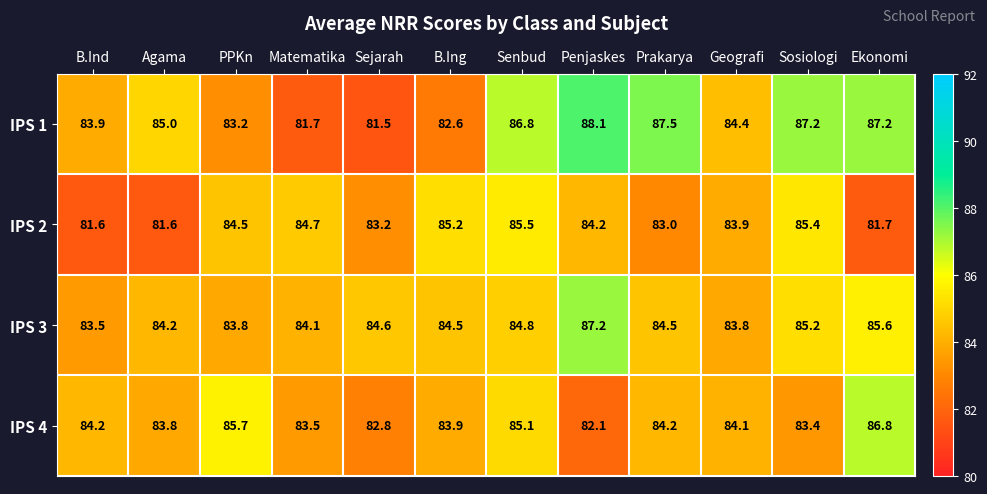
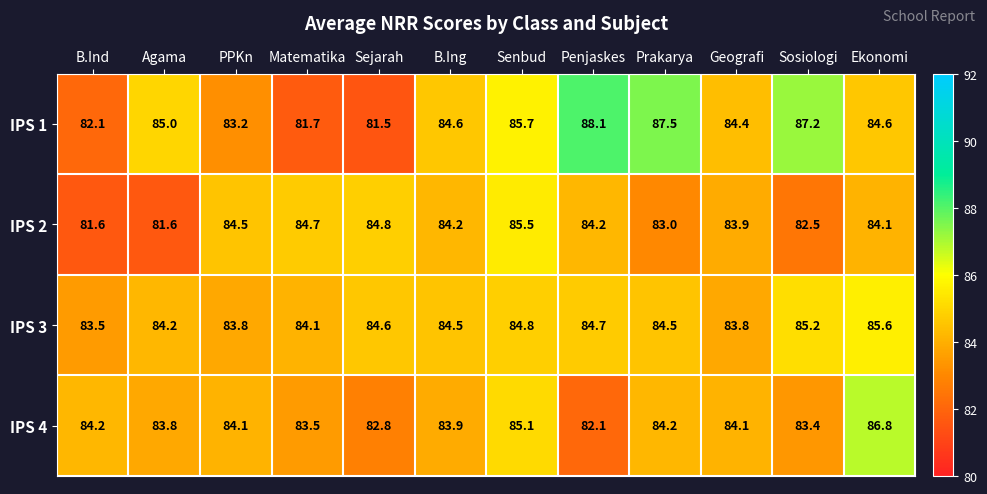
IPS 1, B.Ind: 83.9 -> 82.1
IPS 1, B.Ing: 82.6 -> 84.6
IPS 1, Senbud: 86.8 -> 85.7
IPS 1, Ekonomi: 87.2 -> 84.6
IPS 2, Sejarah: 83.2 -> 84.8
IPS 2, B.Ing: 85.2 -> 84.2
IPS 2, Sosiologi: 85.4 -> 82.5
IPS 2, Ekonomi: 81.7 -> 84.1
IPS 3, Penjaskes: 87.2 -> 84.7
IPS 4, PPKn: 85.7 -> 84.1
